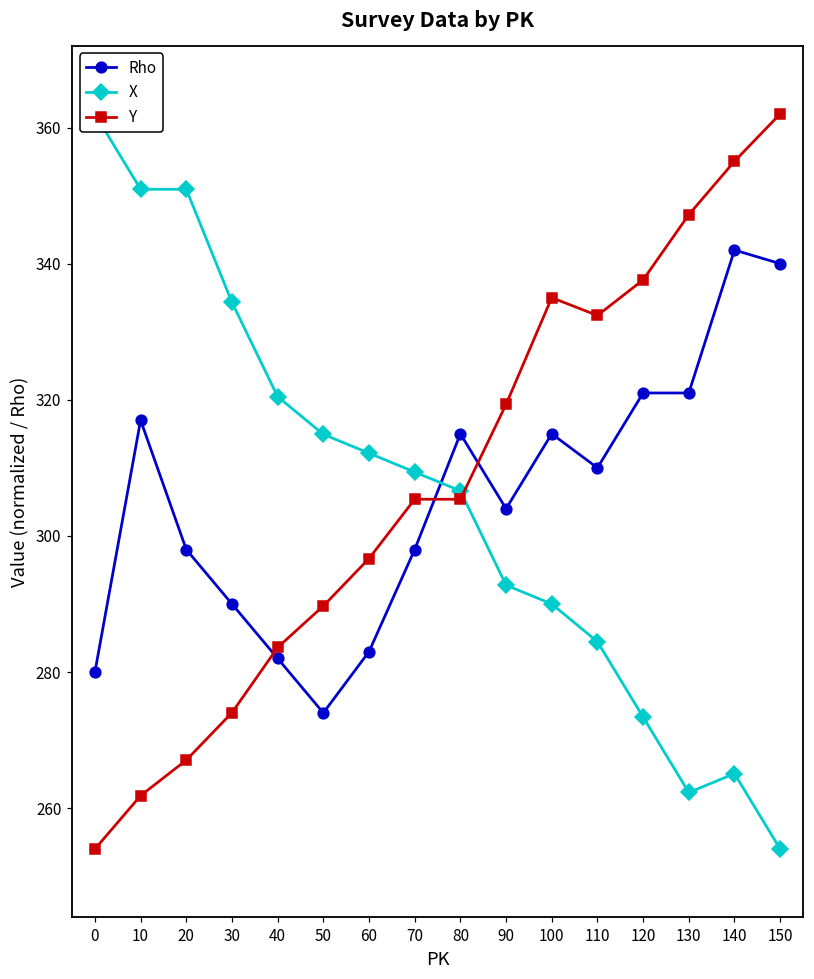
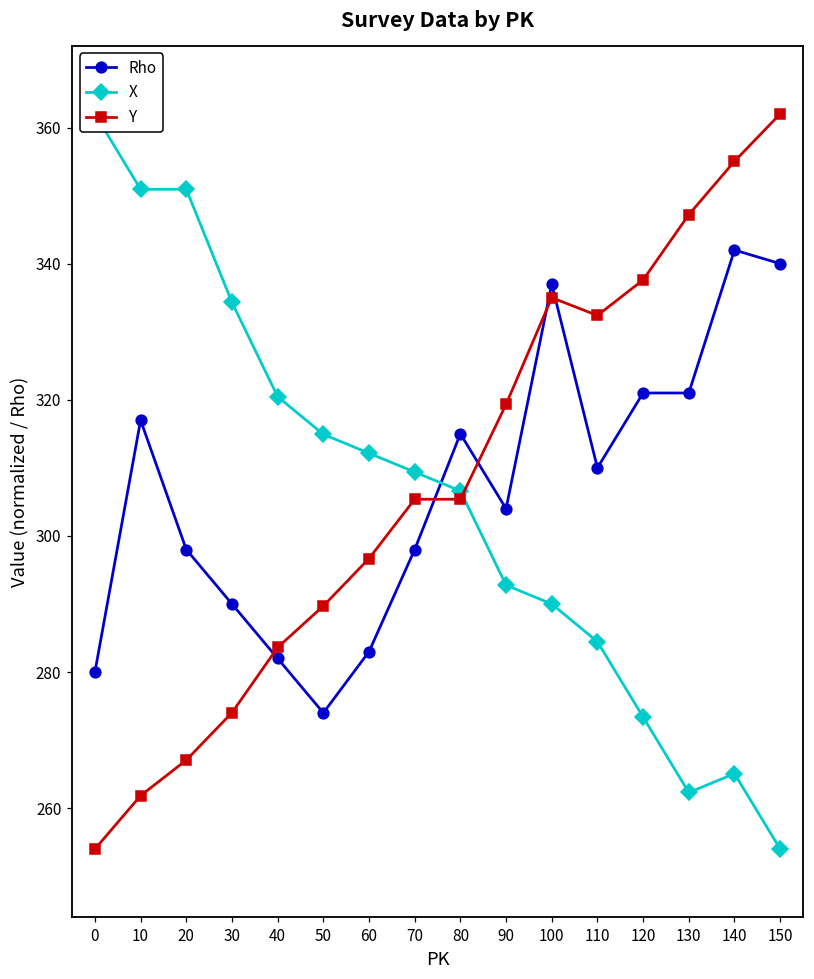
Rho, 100: 315 -> 337
